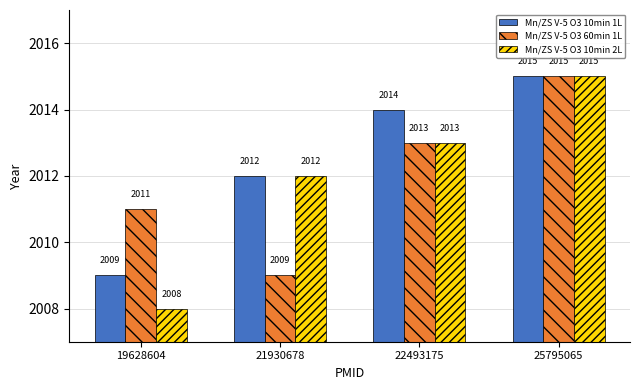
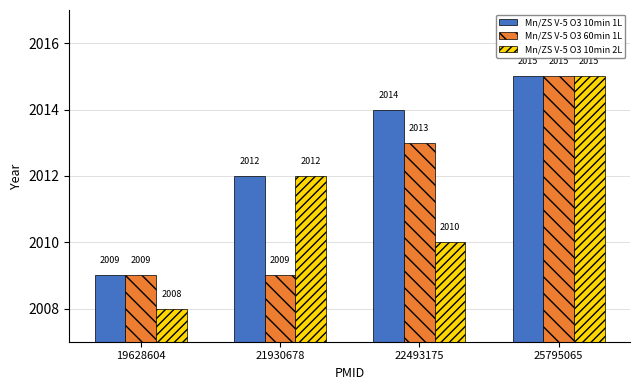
Mn/ZS V-5 O3 60min 1L, 19628604: 2011 -> 2009
Mn/ZS V-5 O3 10min 2L, 22493175: 2013 -> 2010
